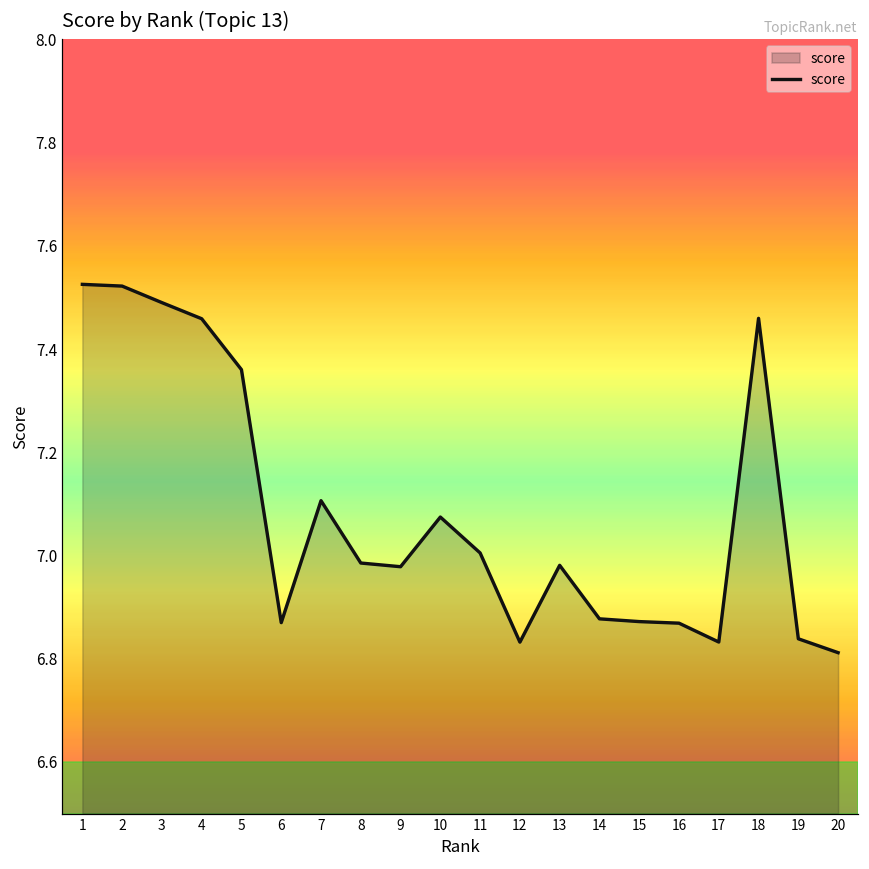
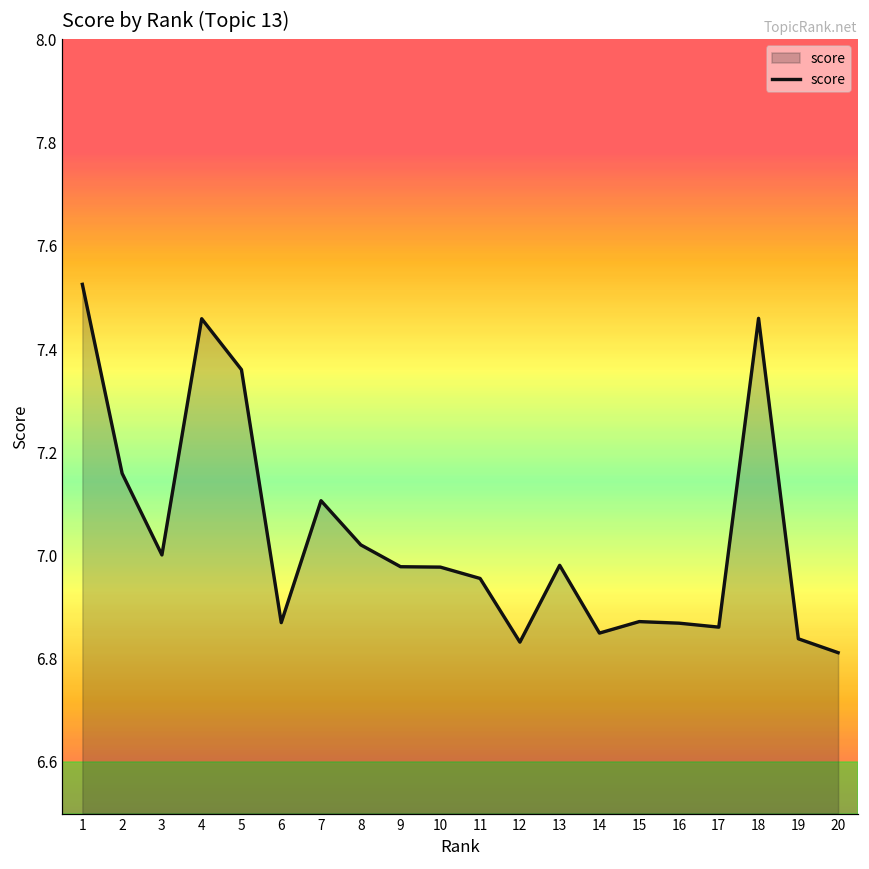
2: 7.52 -> 7.16
3: 7.49 -> 7.00
8: 6.99 -> 7.02
10: 7.07 -> 6.98
11: 7.00 -> 6.96
14: 6.88 -> 6.85
17: 6.83 -> 6.86
